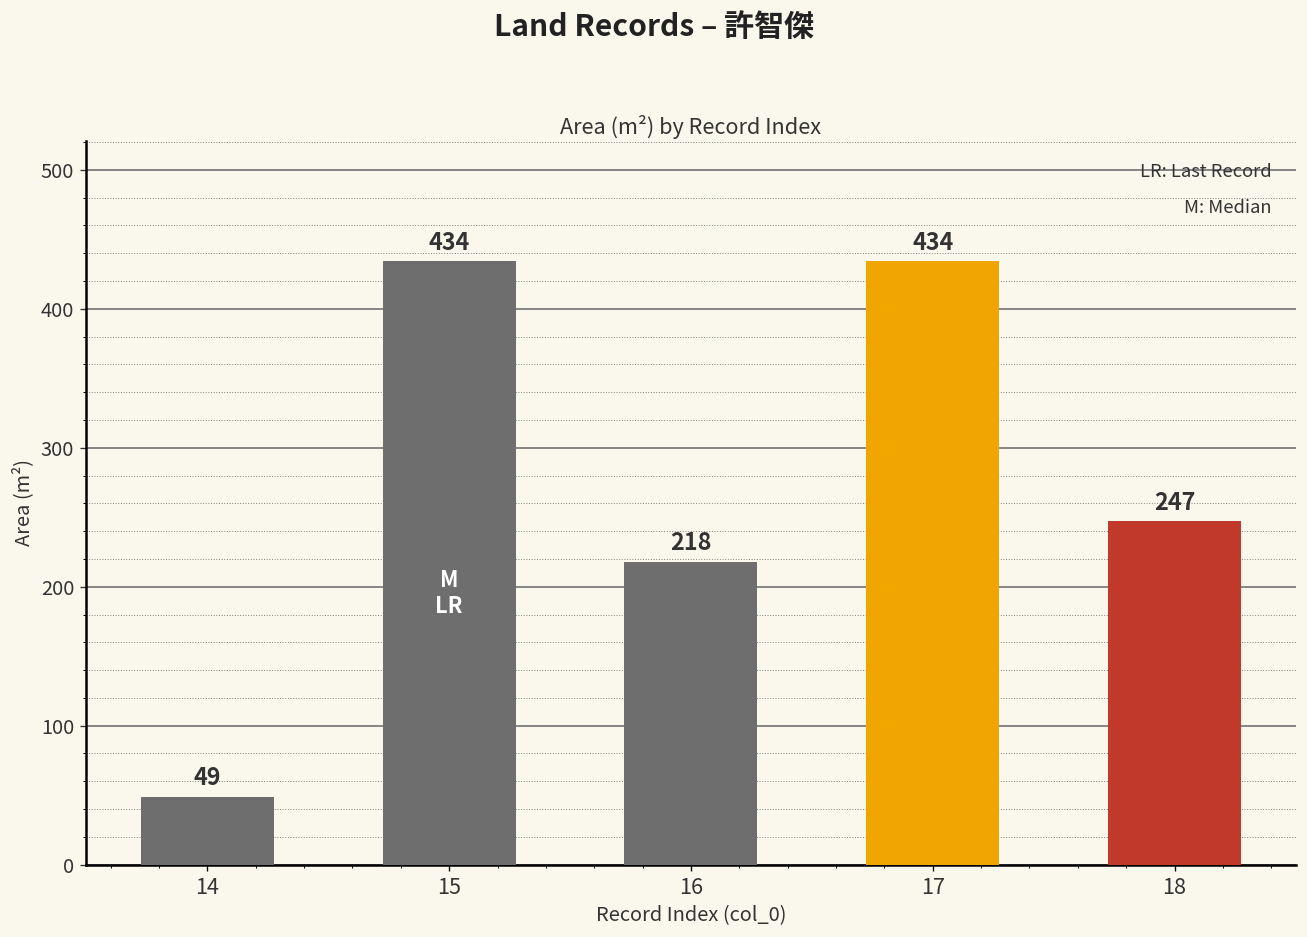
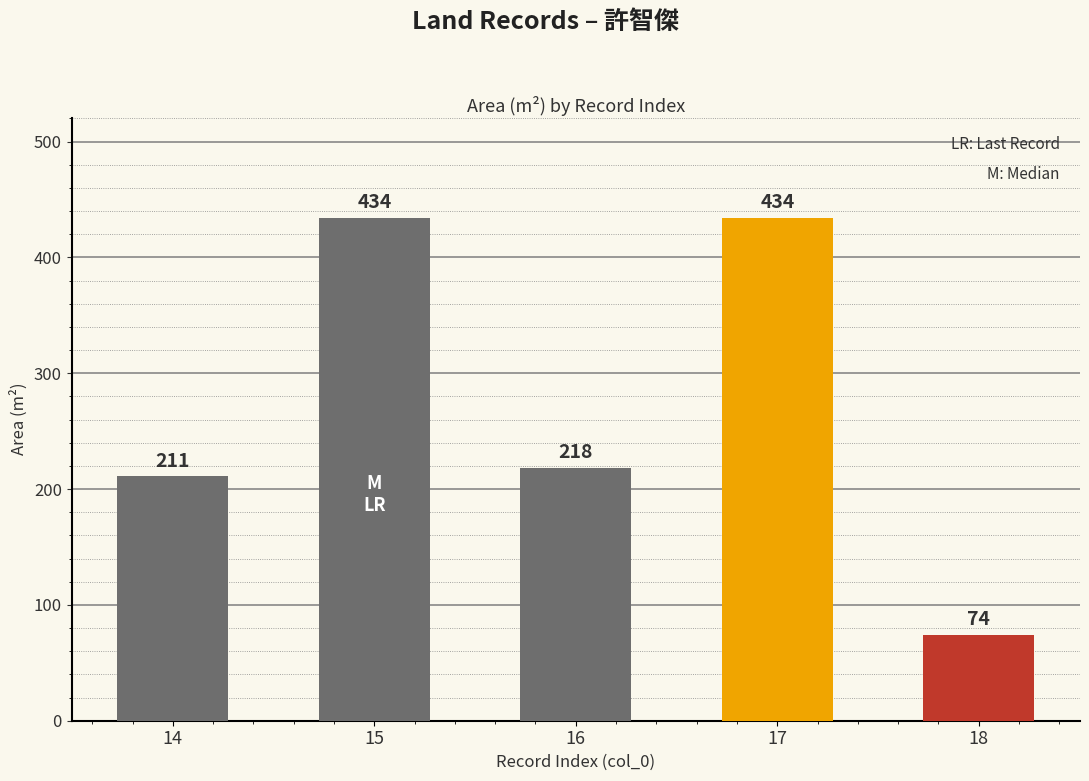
14: 49 -> 211
18: 247 -> 74
